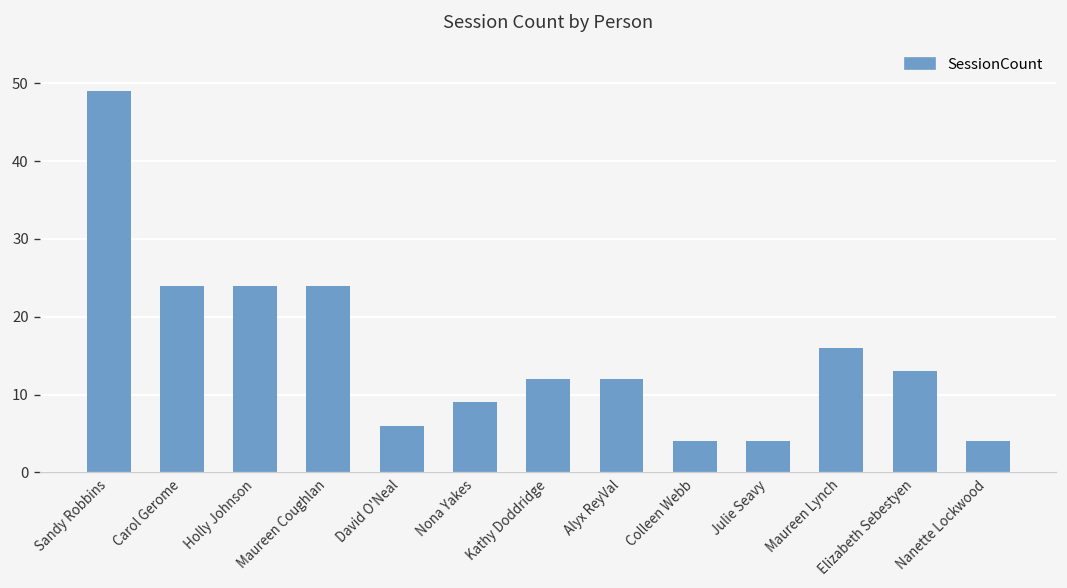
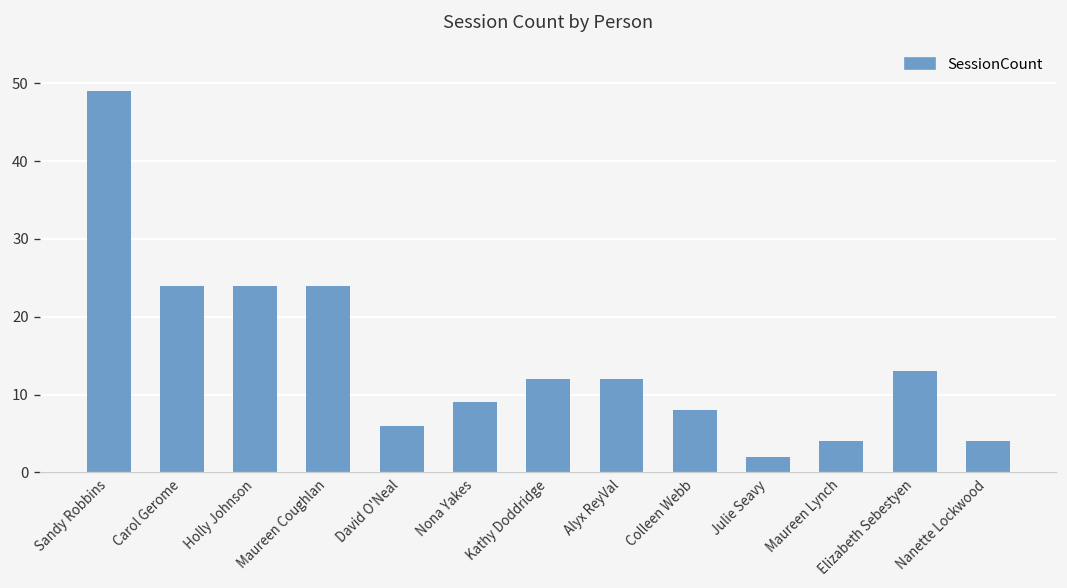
Colleen Webb: 4 -> 8
Julie Seavy: 4 -> 2
Maureen Lynch: 16 -> 4
